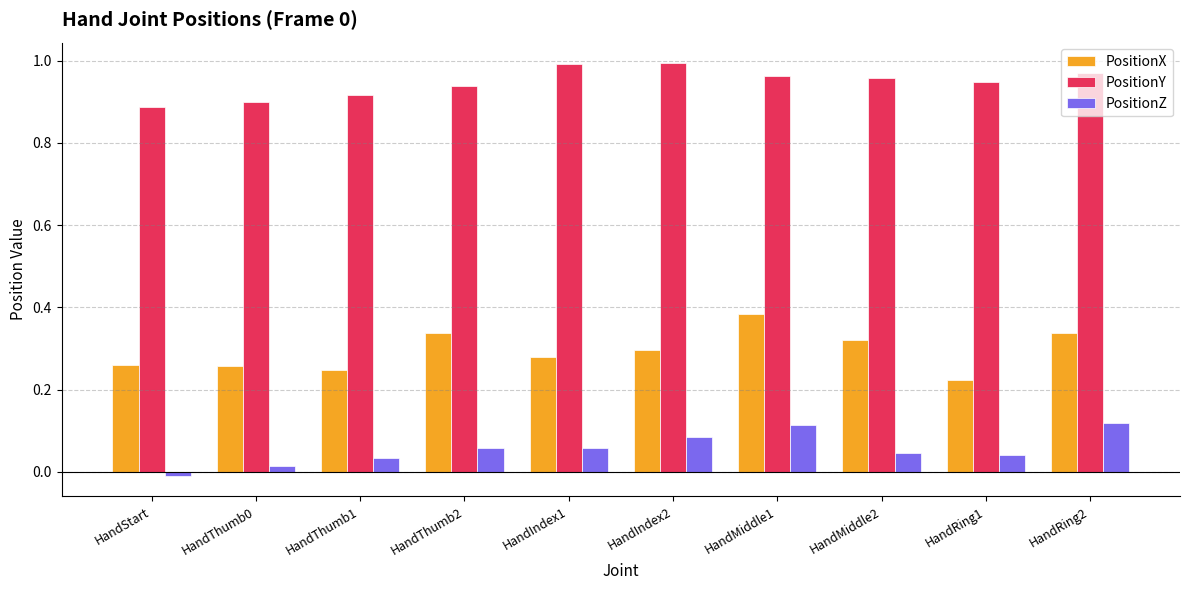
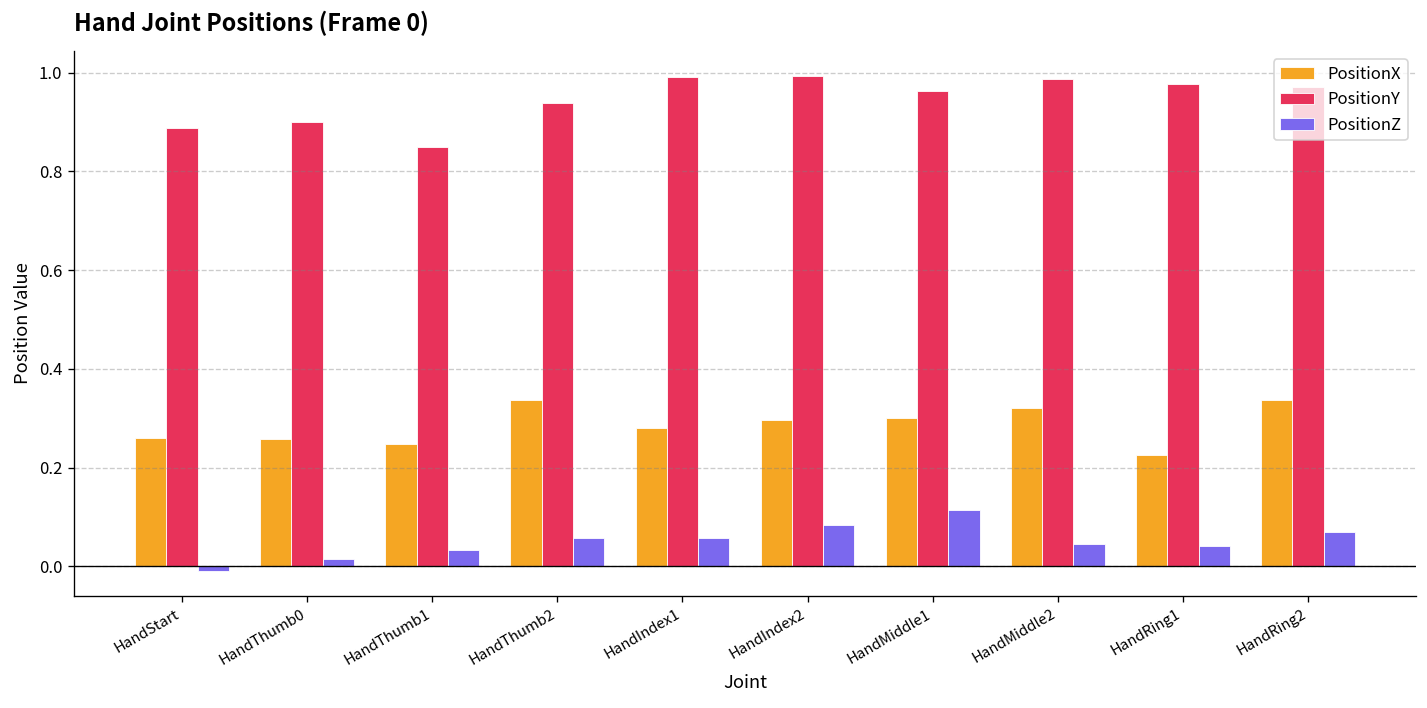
PositionY, HandThumb1: 0.92 -> 0.85
PositionX, HandMiddle1: 0.38 -> 0.30
PositionY, HandMiddle2: 0.96 -> 0.99
PositionY, HandRing1: 0.95 -> 0.98
PositionZ, HandRing2: 0.12 -> 0.07
